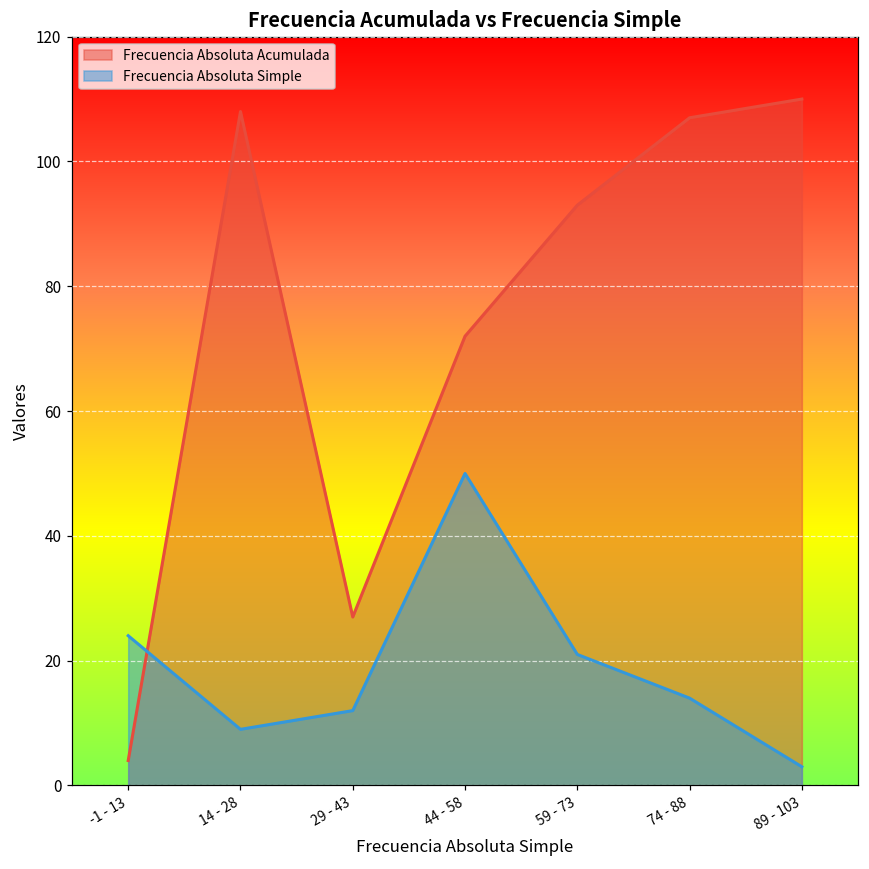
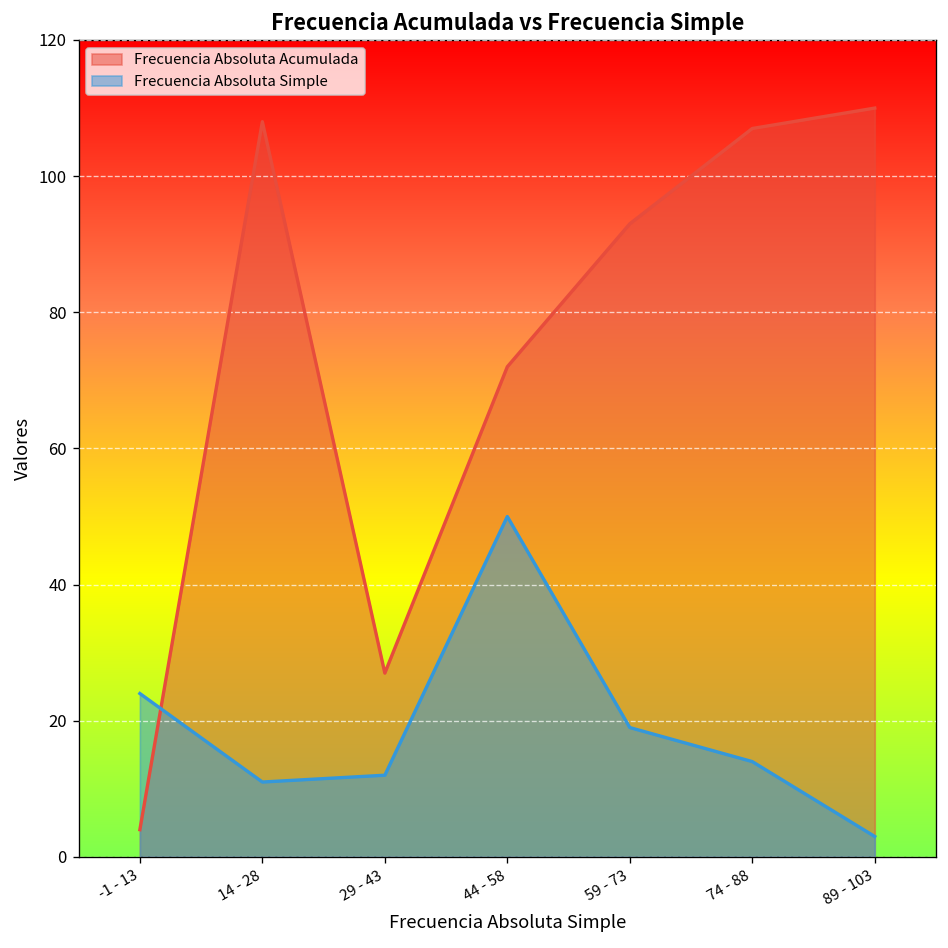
Frecuencia Absoluta Simple, 14 - 28: 9 -> 11
Frecuencia Absoluta Simple, 59 - 73: 21 -> 19
